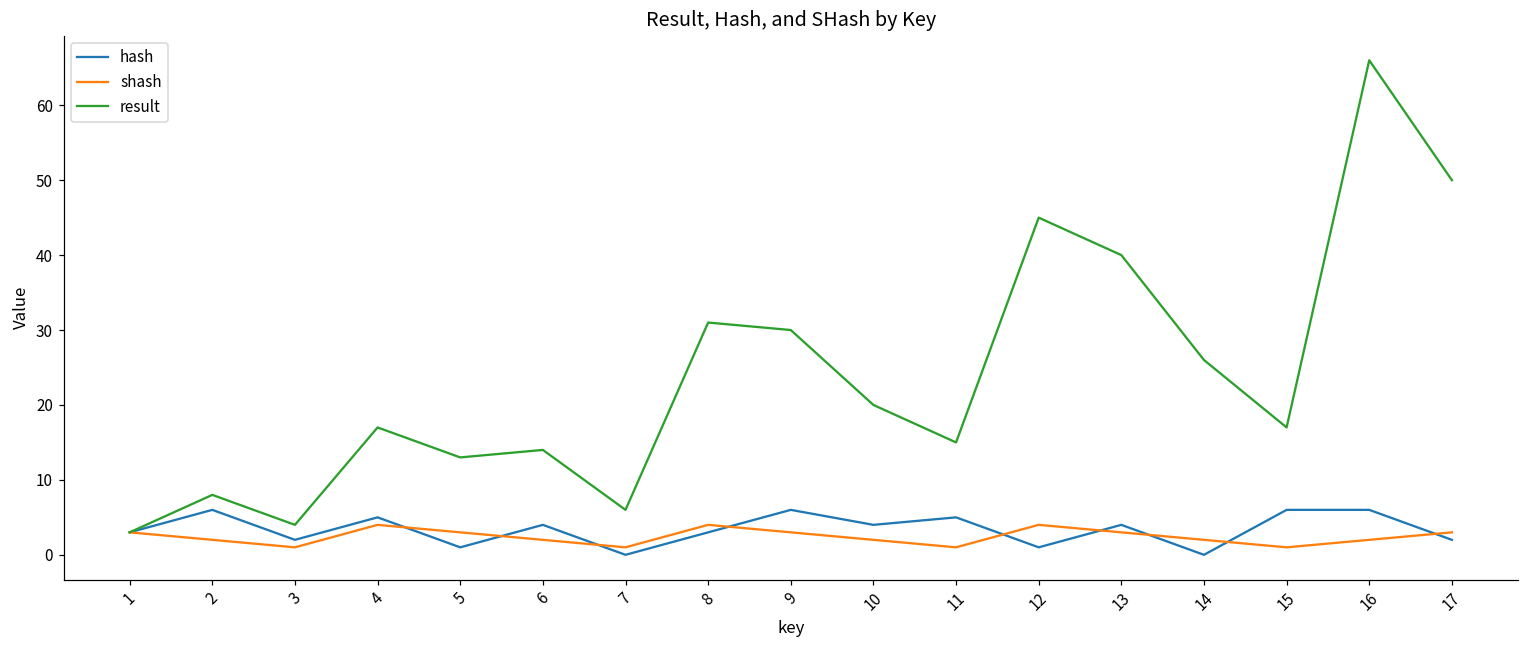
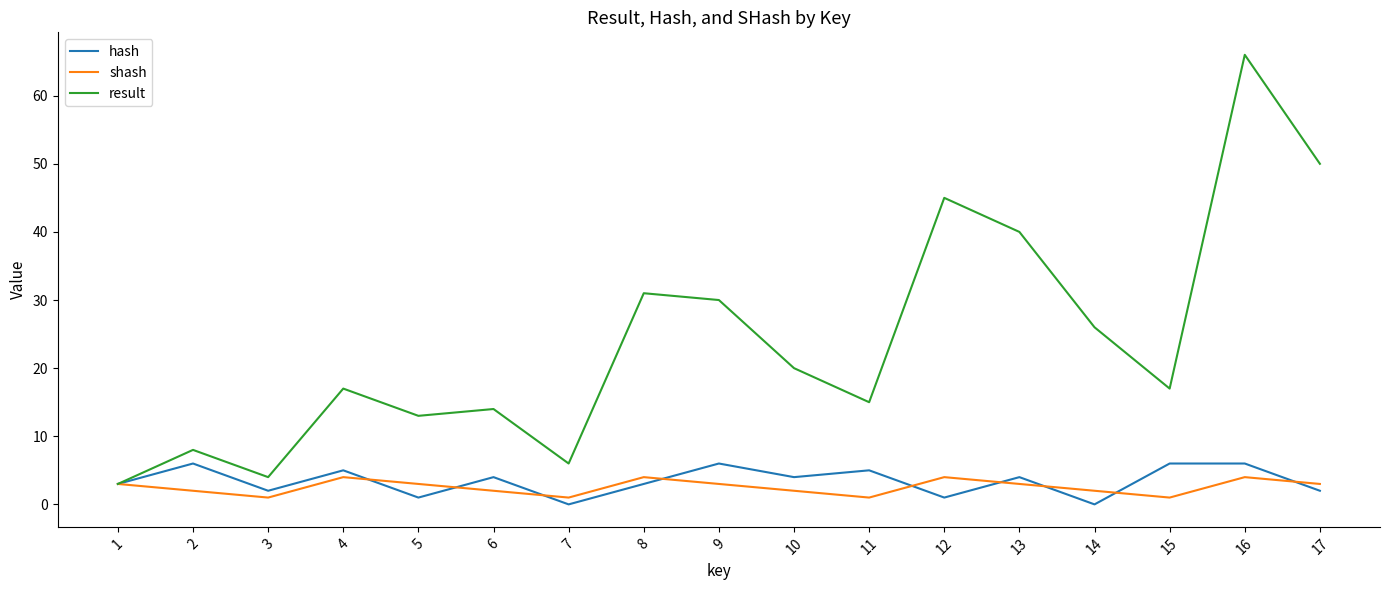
shash, 16: 2 -> 4
